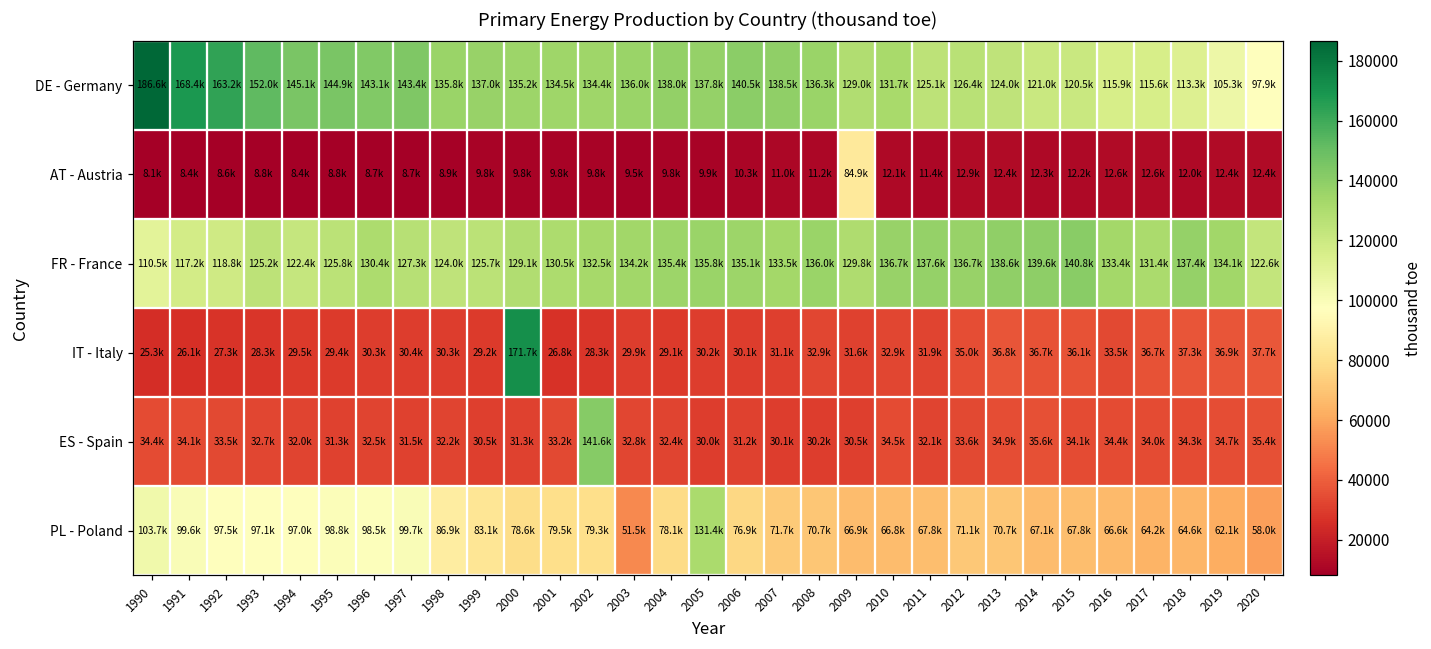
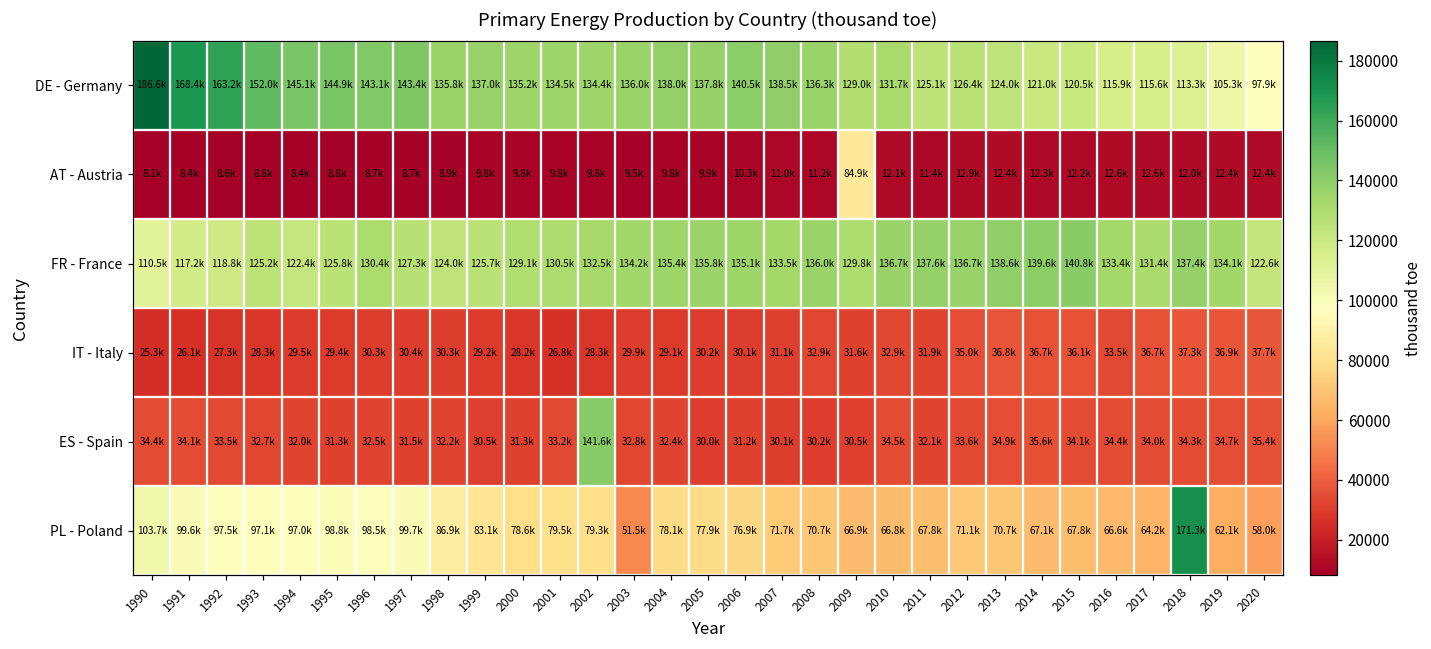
IT - Italy, 2000: 171.7k -> 28.2k
PL - Poland, 2005: 131.4k -> 77.9k
PL - Poland, 2018: 64.6k -> 171.3k
